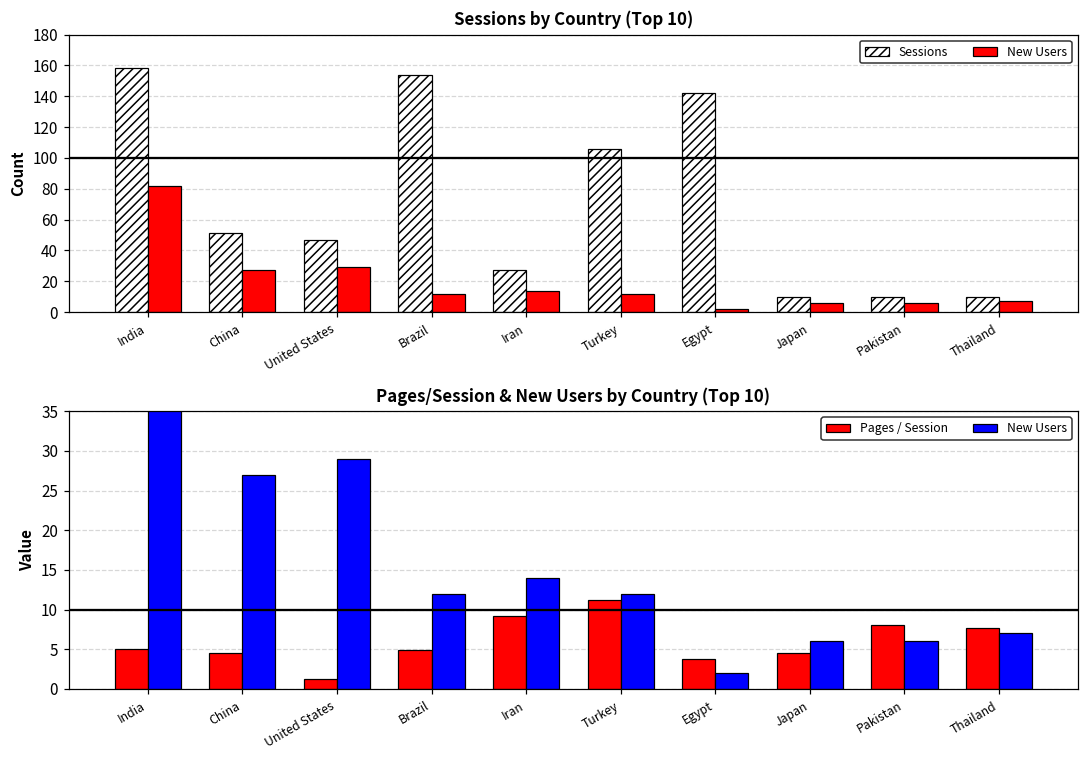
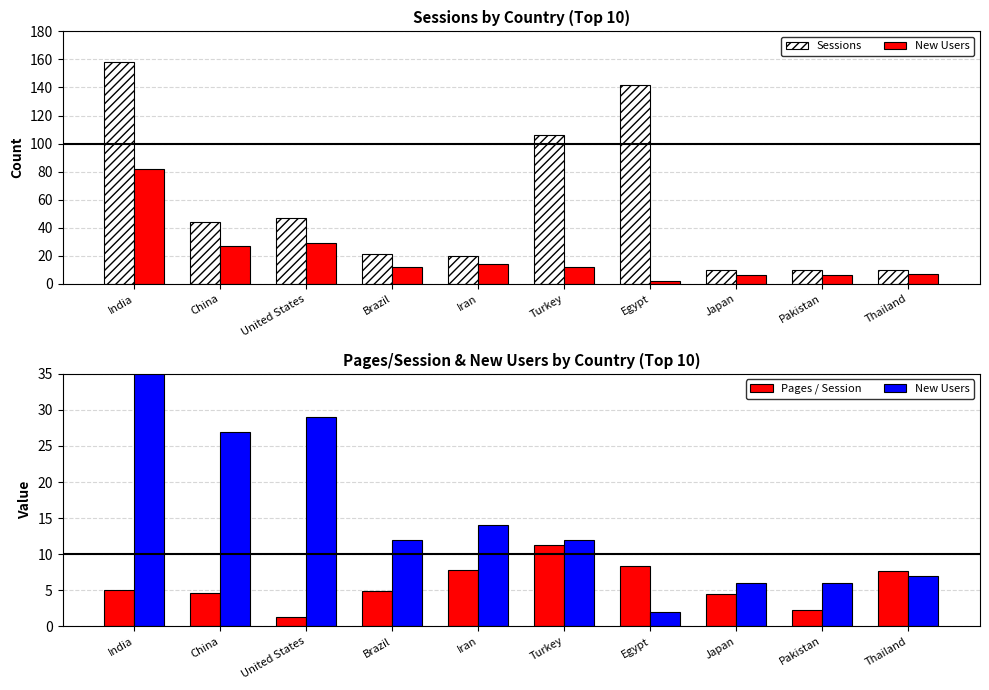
Sessions by Country (Top 10), Sessions, China: 51 -> 44
Sessions by Country (Top 10), Sessions, Brazil: 154 -> 21
Sessions by Country (Top 10), Sessions, Iran: 27 -> 20
Pages/Session & New Users by Country (Top 10), Pages / Session, Iran: 9 -> 8
Pages/Session & New Users by Country (Top 10), Pages / Session, Egypt: 4 -> 8
Pages/Session & New Users by Country (Top 10), Pages / Session, Pakistan: 8 -> 2
